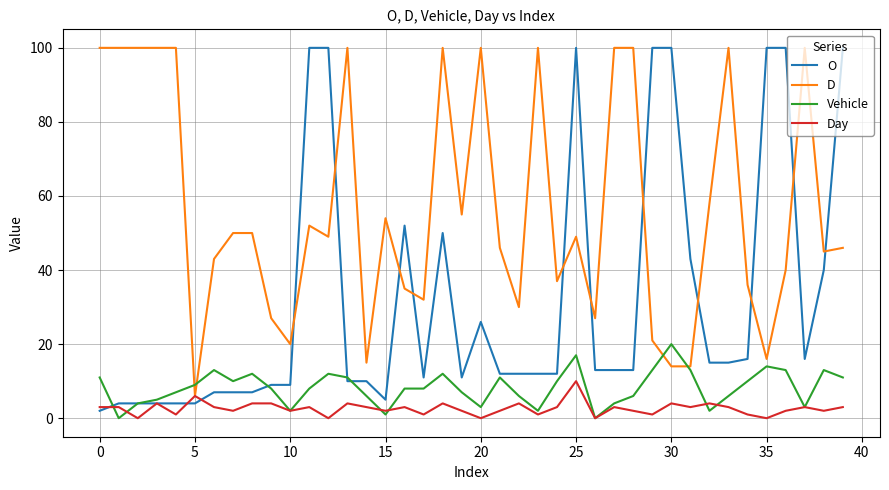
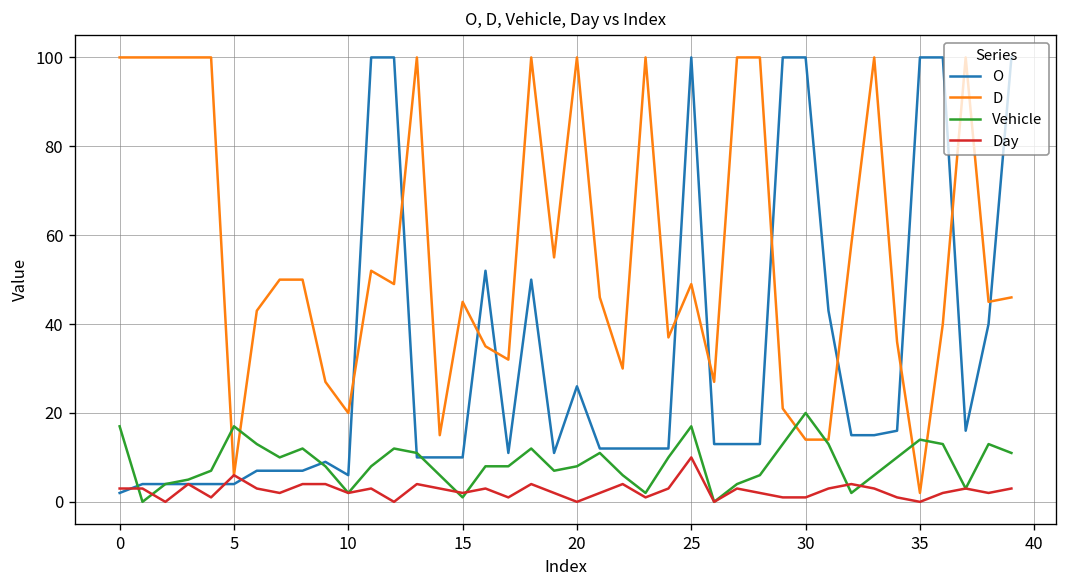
Vehicle, 0: 11 -> 17
Vehicle, 5: 9 -> 17
O, 10: 9 -> 6
O, 15: 5 -> 10
D, 15: 54 -> 45
Vehicle, 20: 3 -> 8
Day, 30: 4 -> 1
D, 35: 16 -> 2
